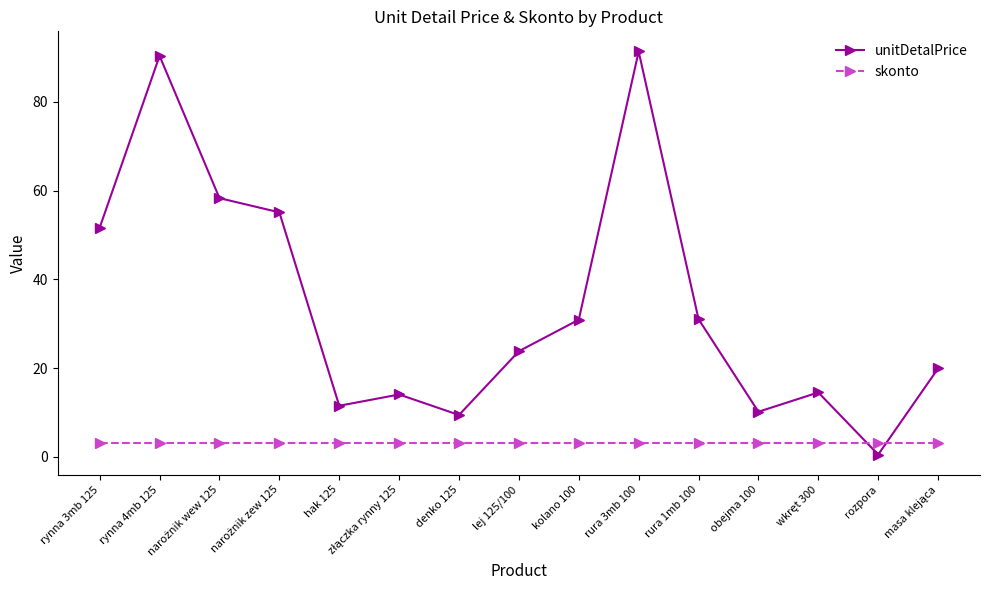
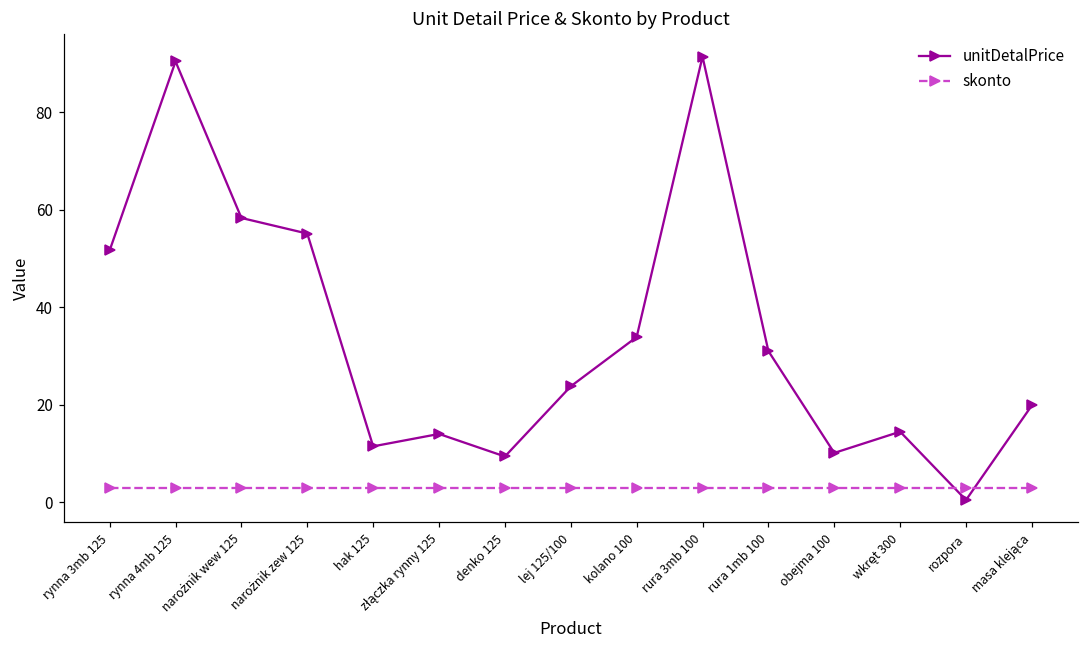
unitDetalPrice, kolano 100: 31 -> 34
